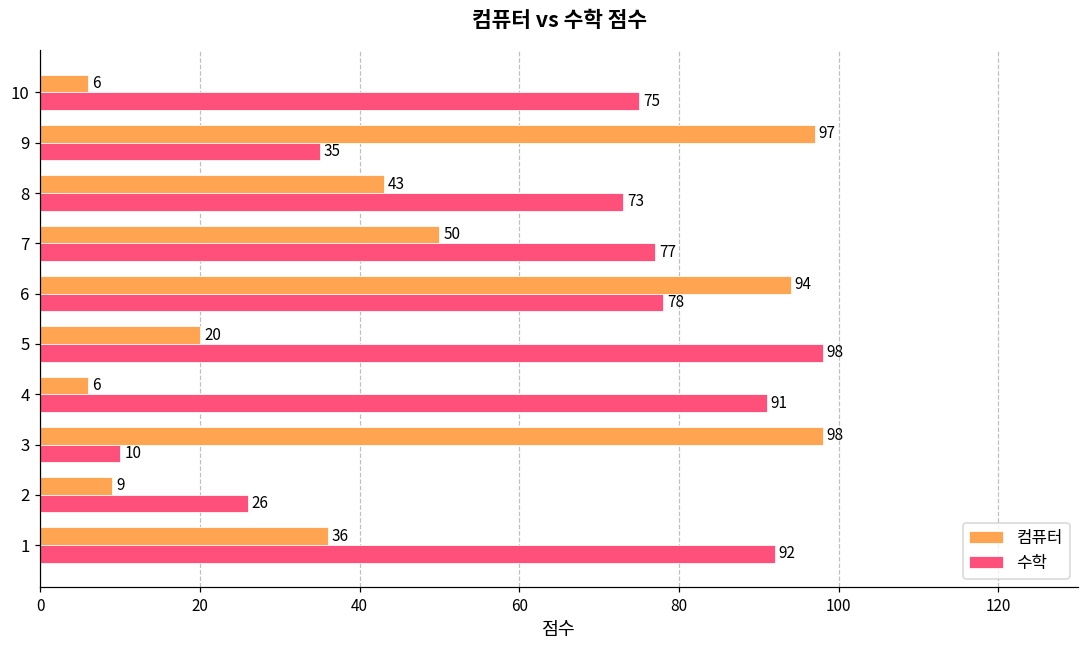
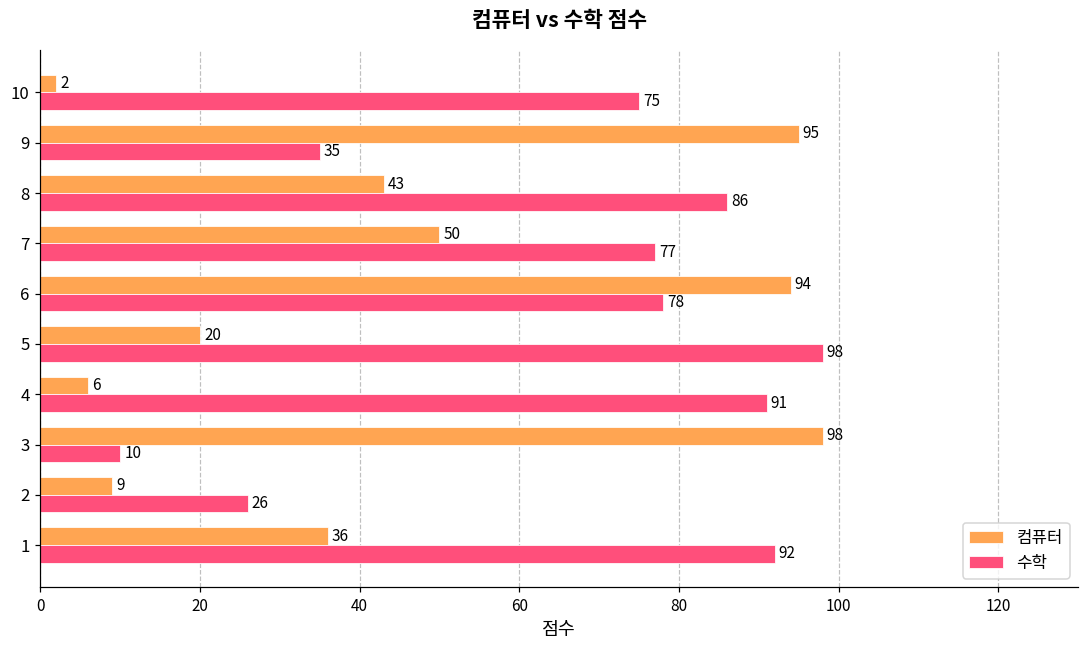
컴퓨터, 10: 6 -> 2
컴퓨터, 9: 97 -> 95
수학, 8: 73 -> 86
